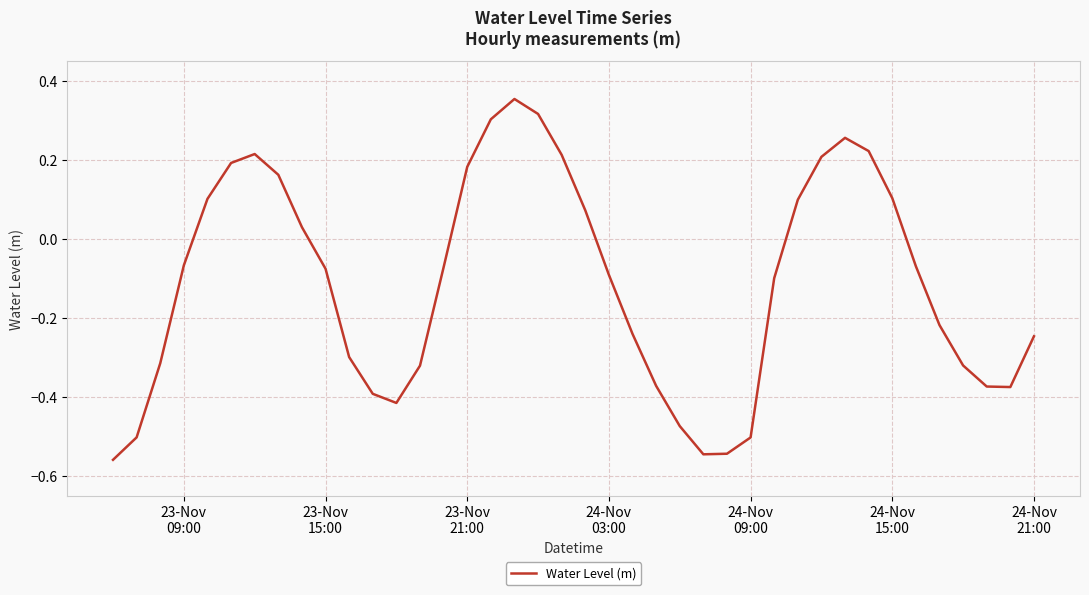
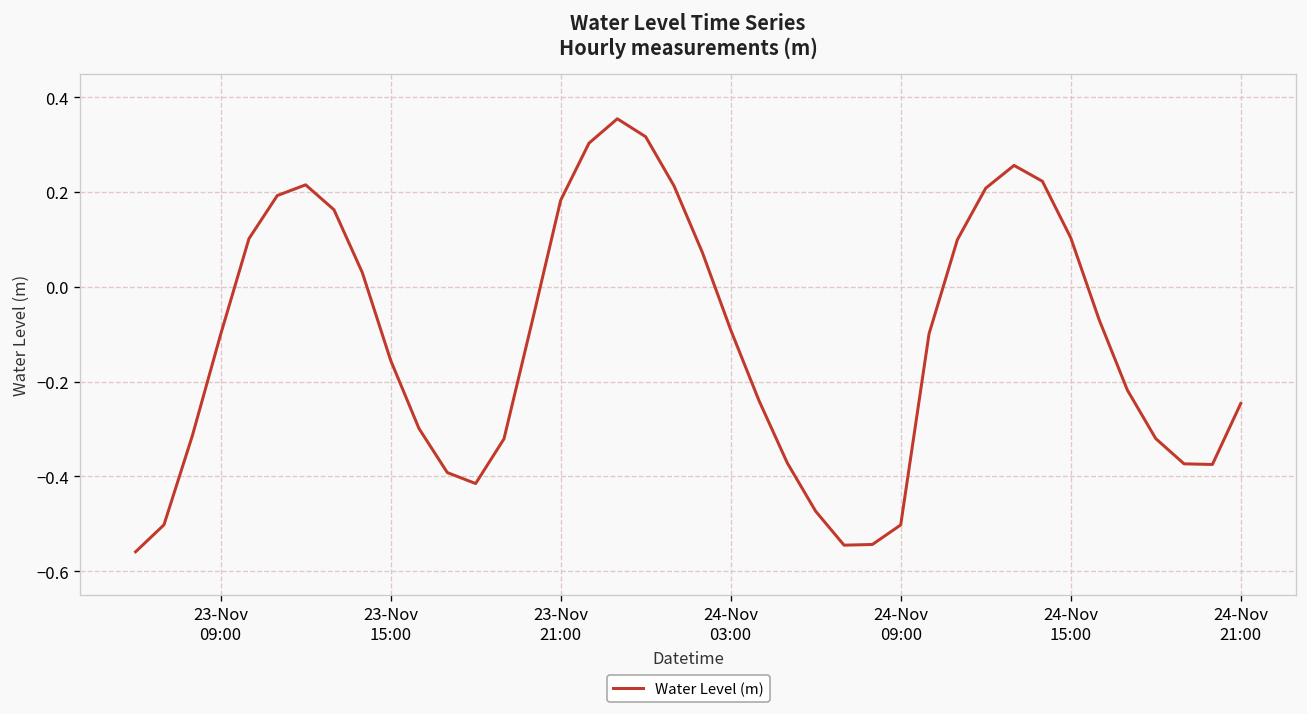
23-Nov 09:00: -0.07 -> -0.10
23-Nov 15:00: -0.08 -> -0.16
